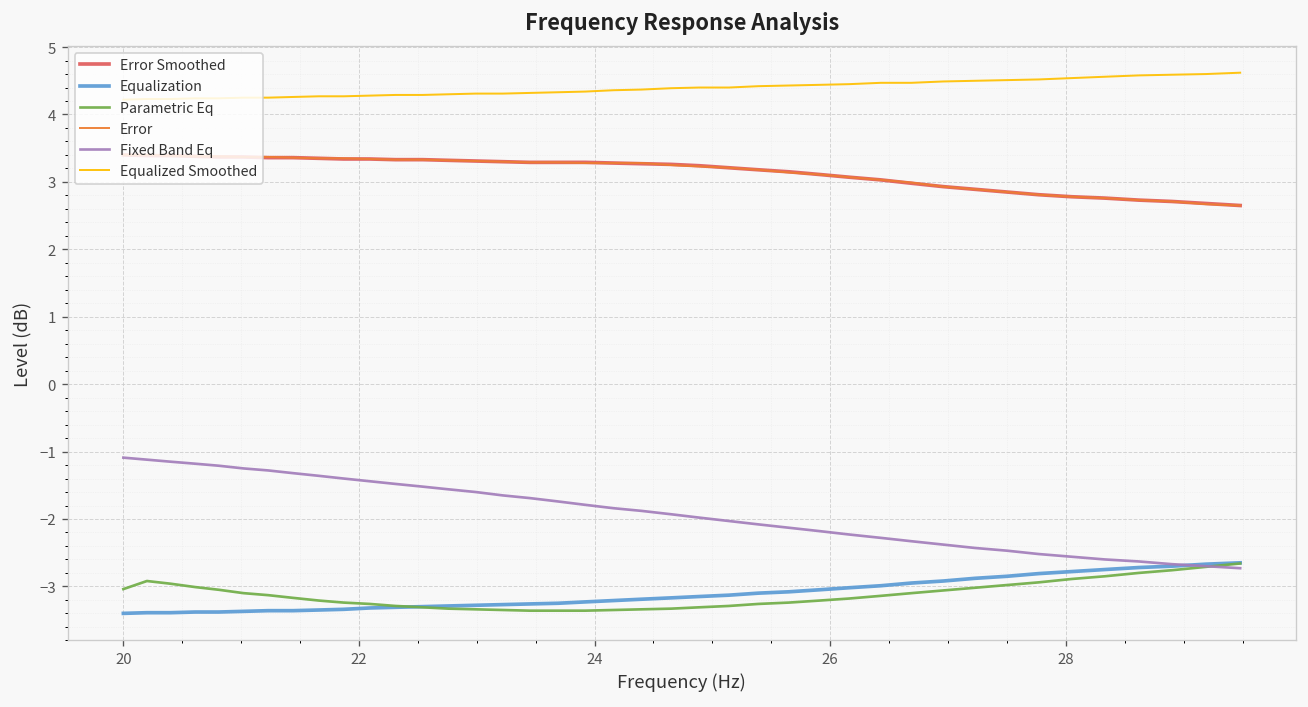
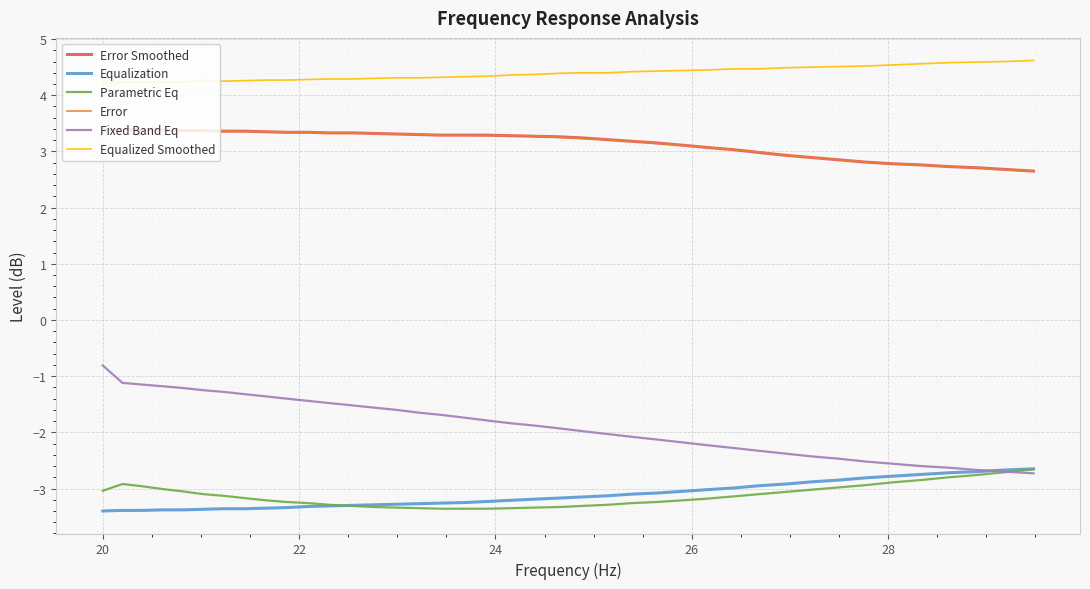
Fixed Band Eq, 20: -1.1 -> -0.8
